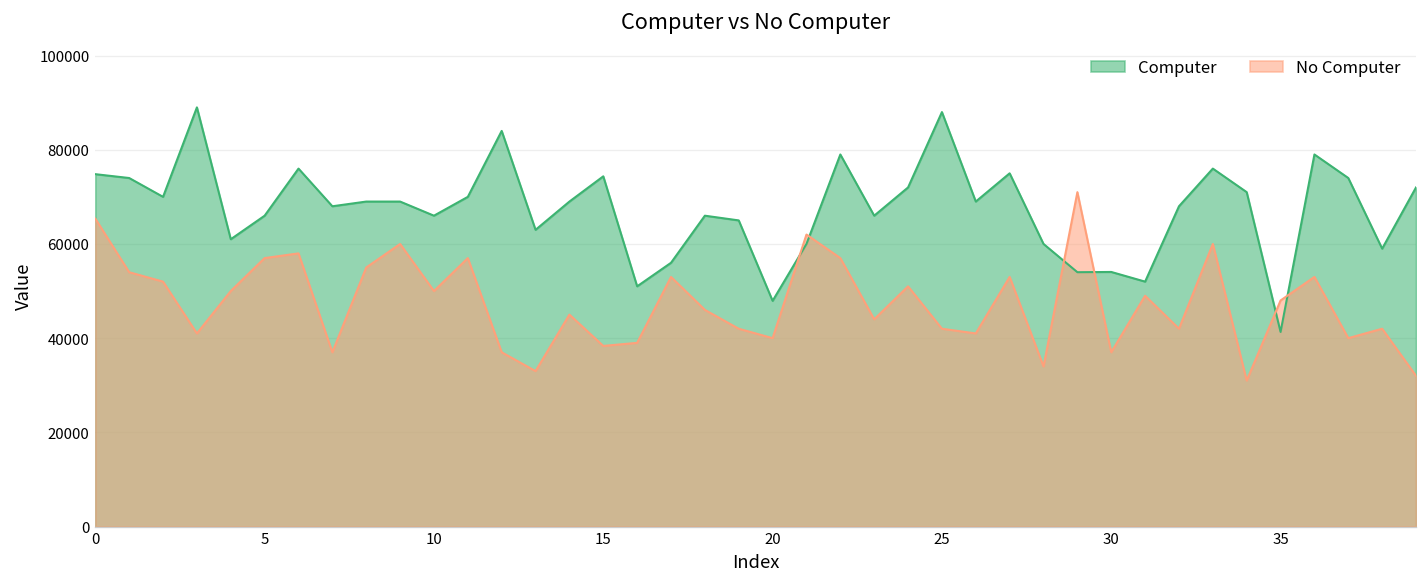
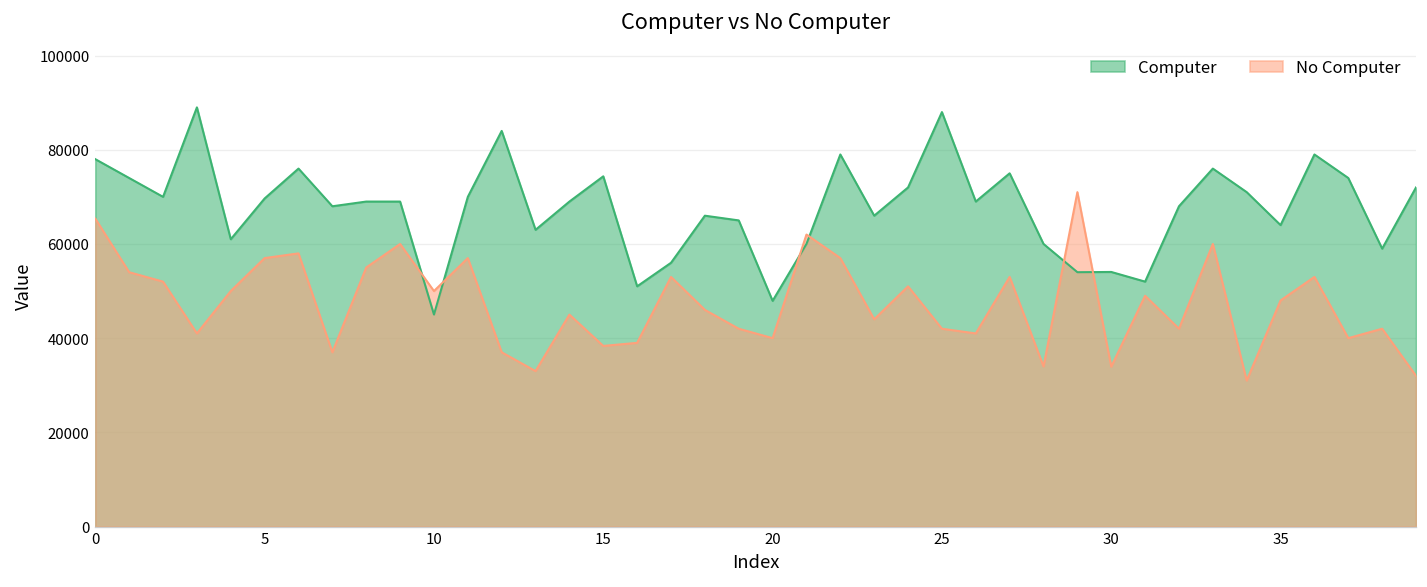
Computer, 0: 75000 -> 78000
Computer, 5: 66000 -> 70000
Computer, 10: 66000 -> 45000
No Computer, 30: 37000 -> 34000
Computer, 35: 41000 -> 64000
